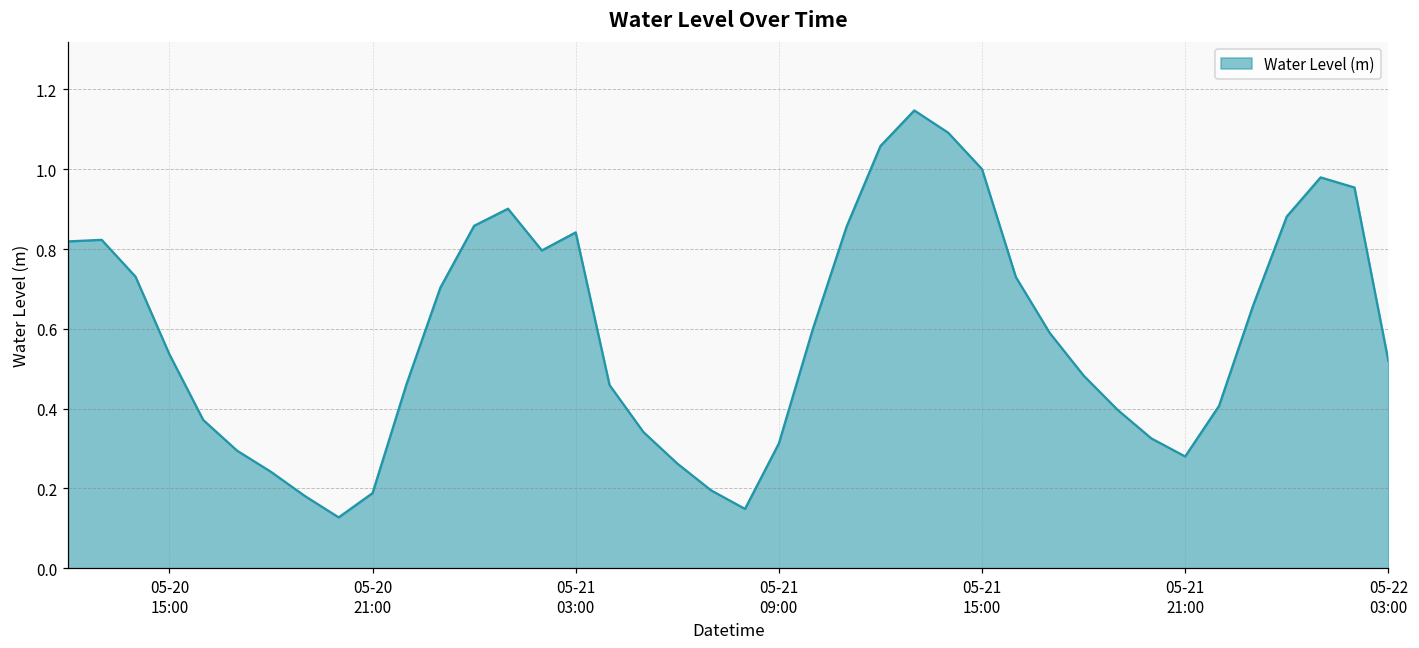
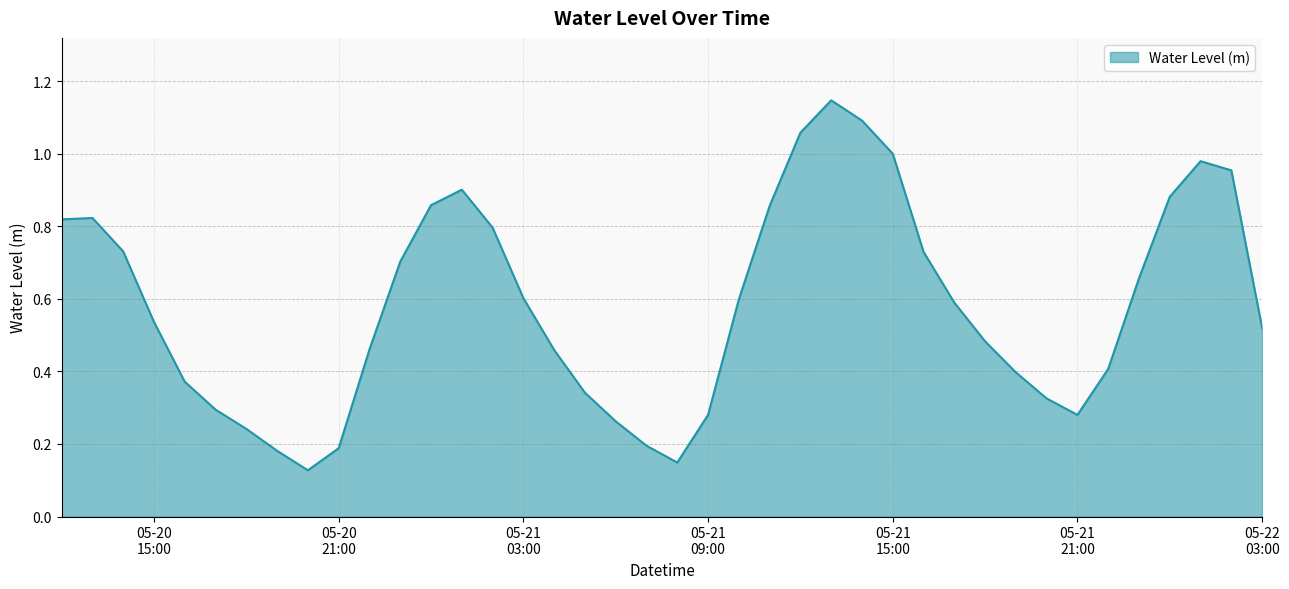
05-21 03:00: 0.84 -> 0.60
05-21 09:00: 0.31 -> 0.28
